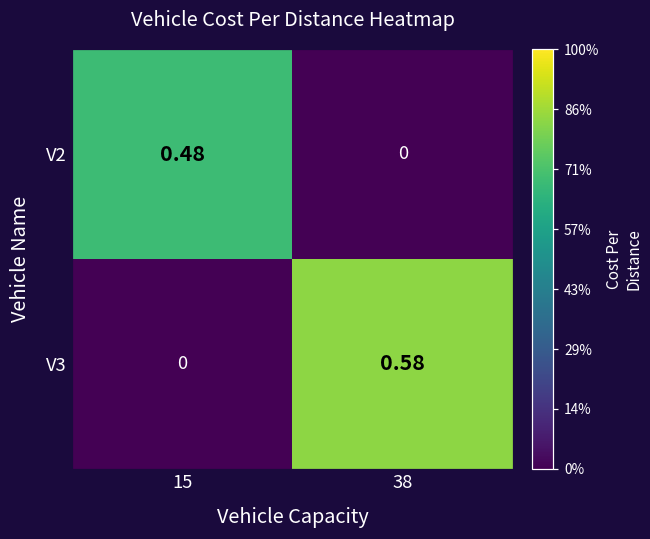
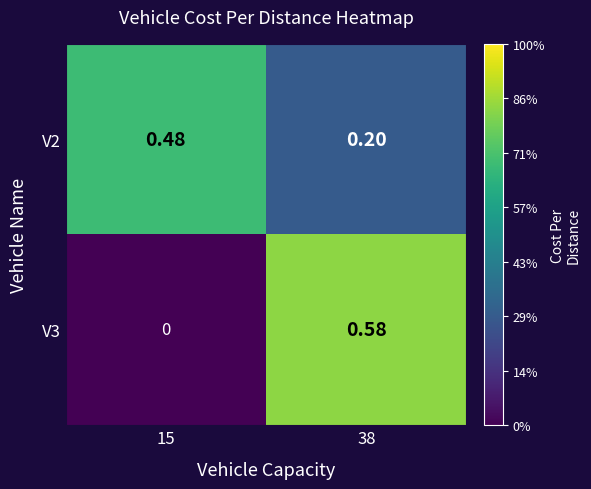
V2, 38: 0 -> 0.20
